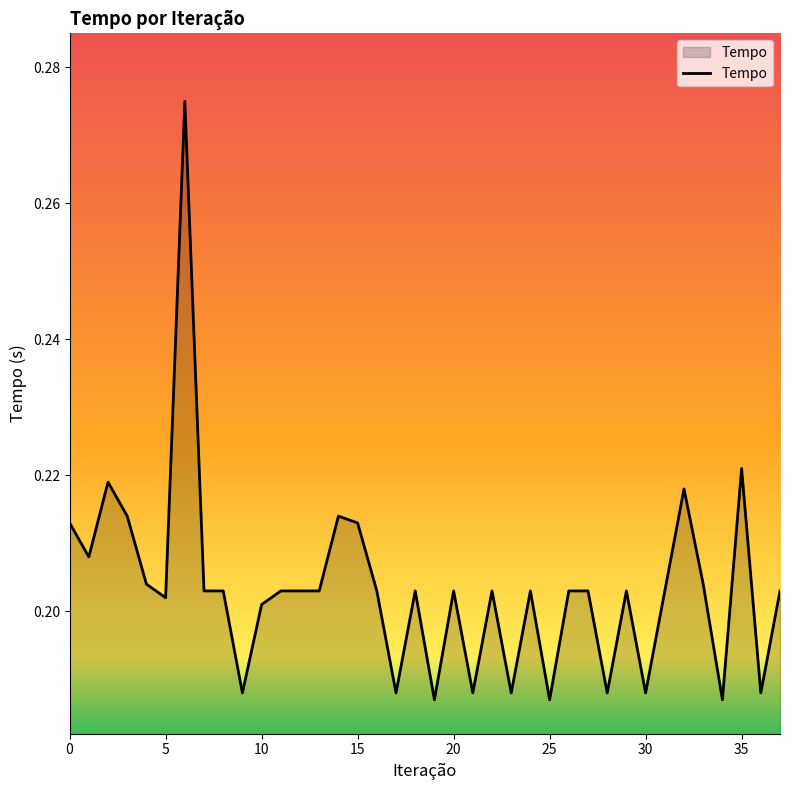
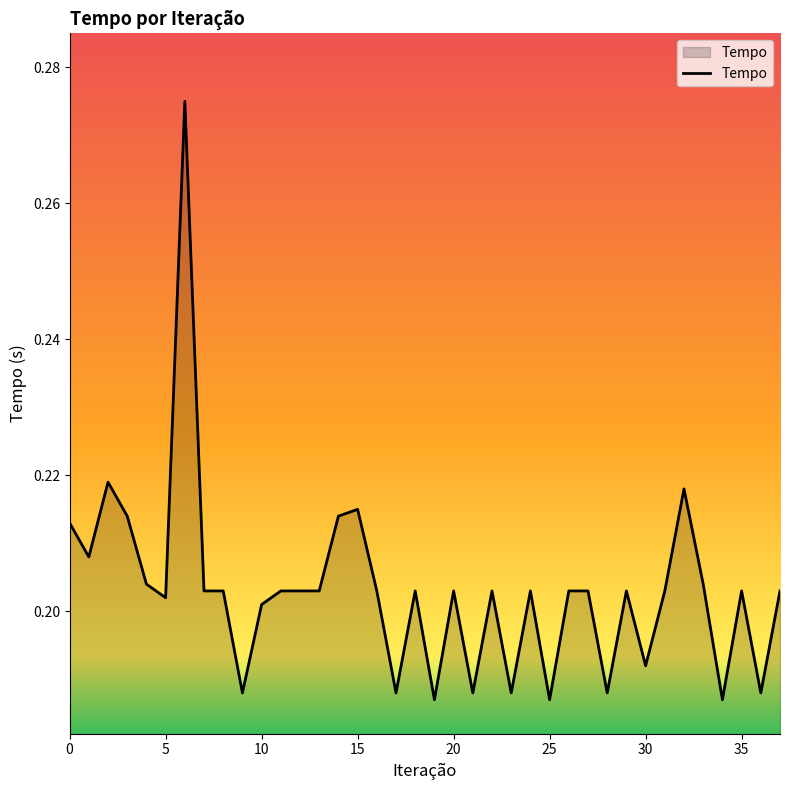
15: 0.213 -> 0.215
30: 0.188 -> 0.192
35: 0.221 -> 0.203
